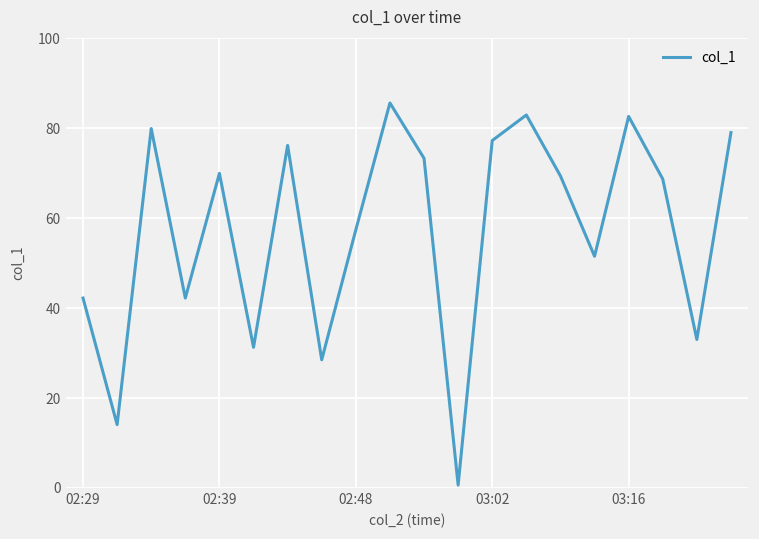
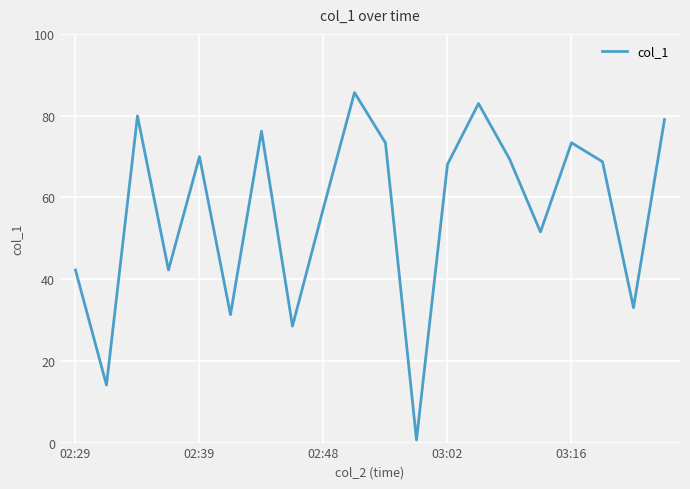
03:02: 77 -> 68
03:16: 83 -> 73
